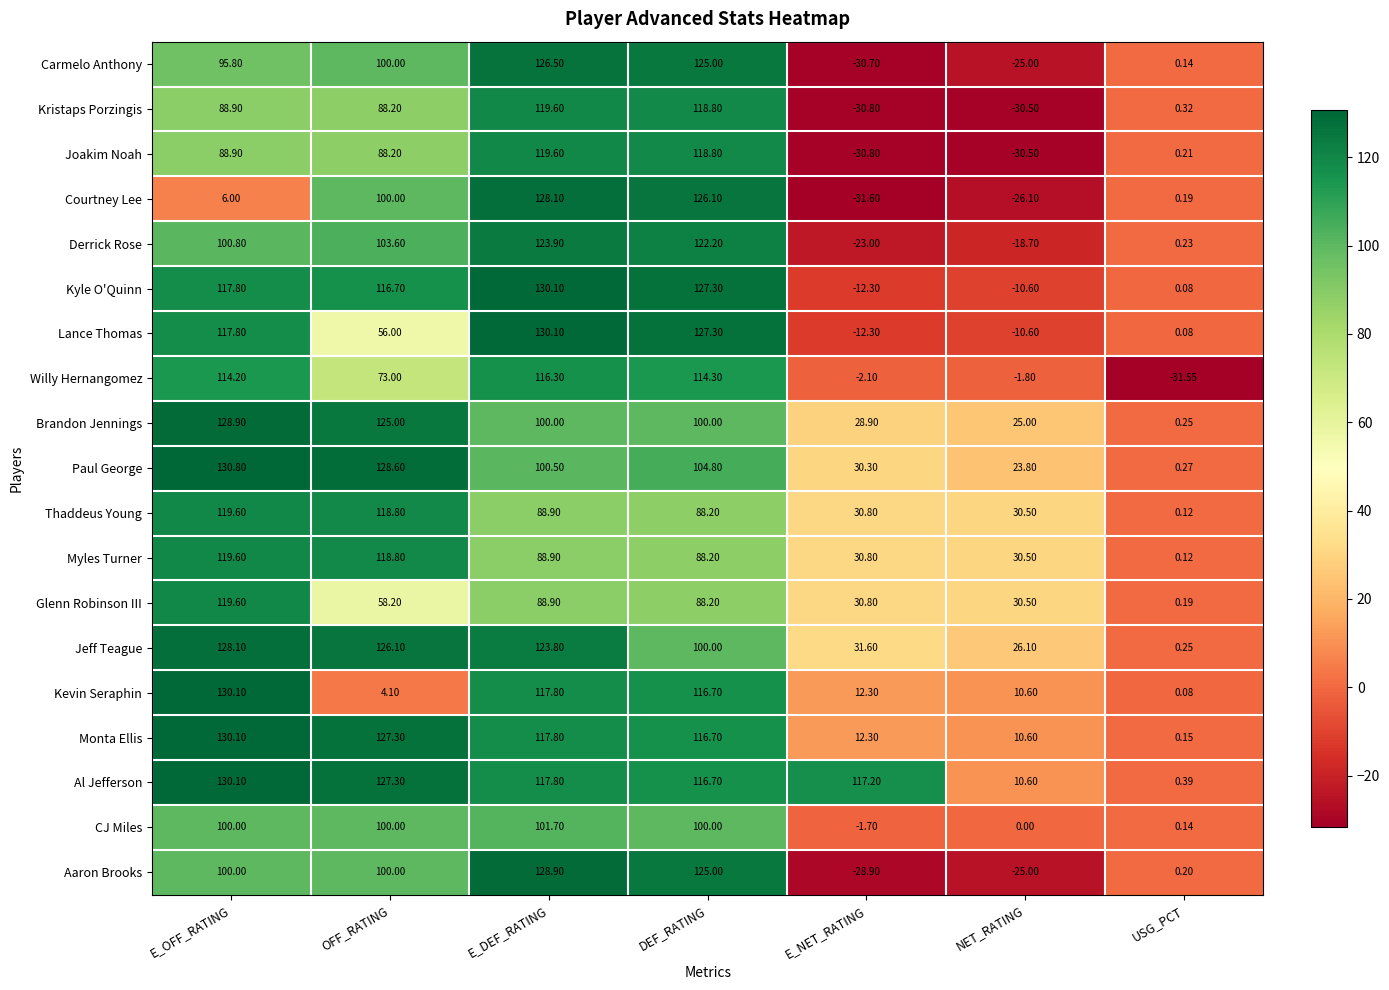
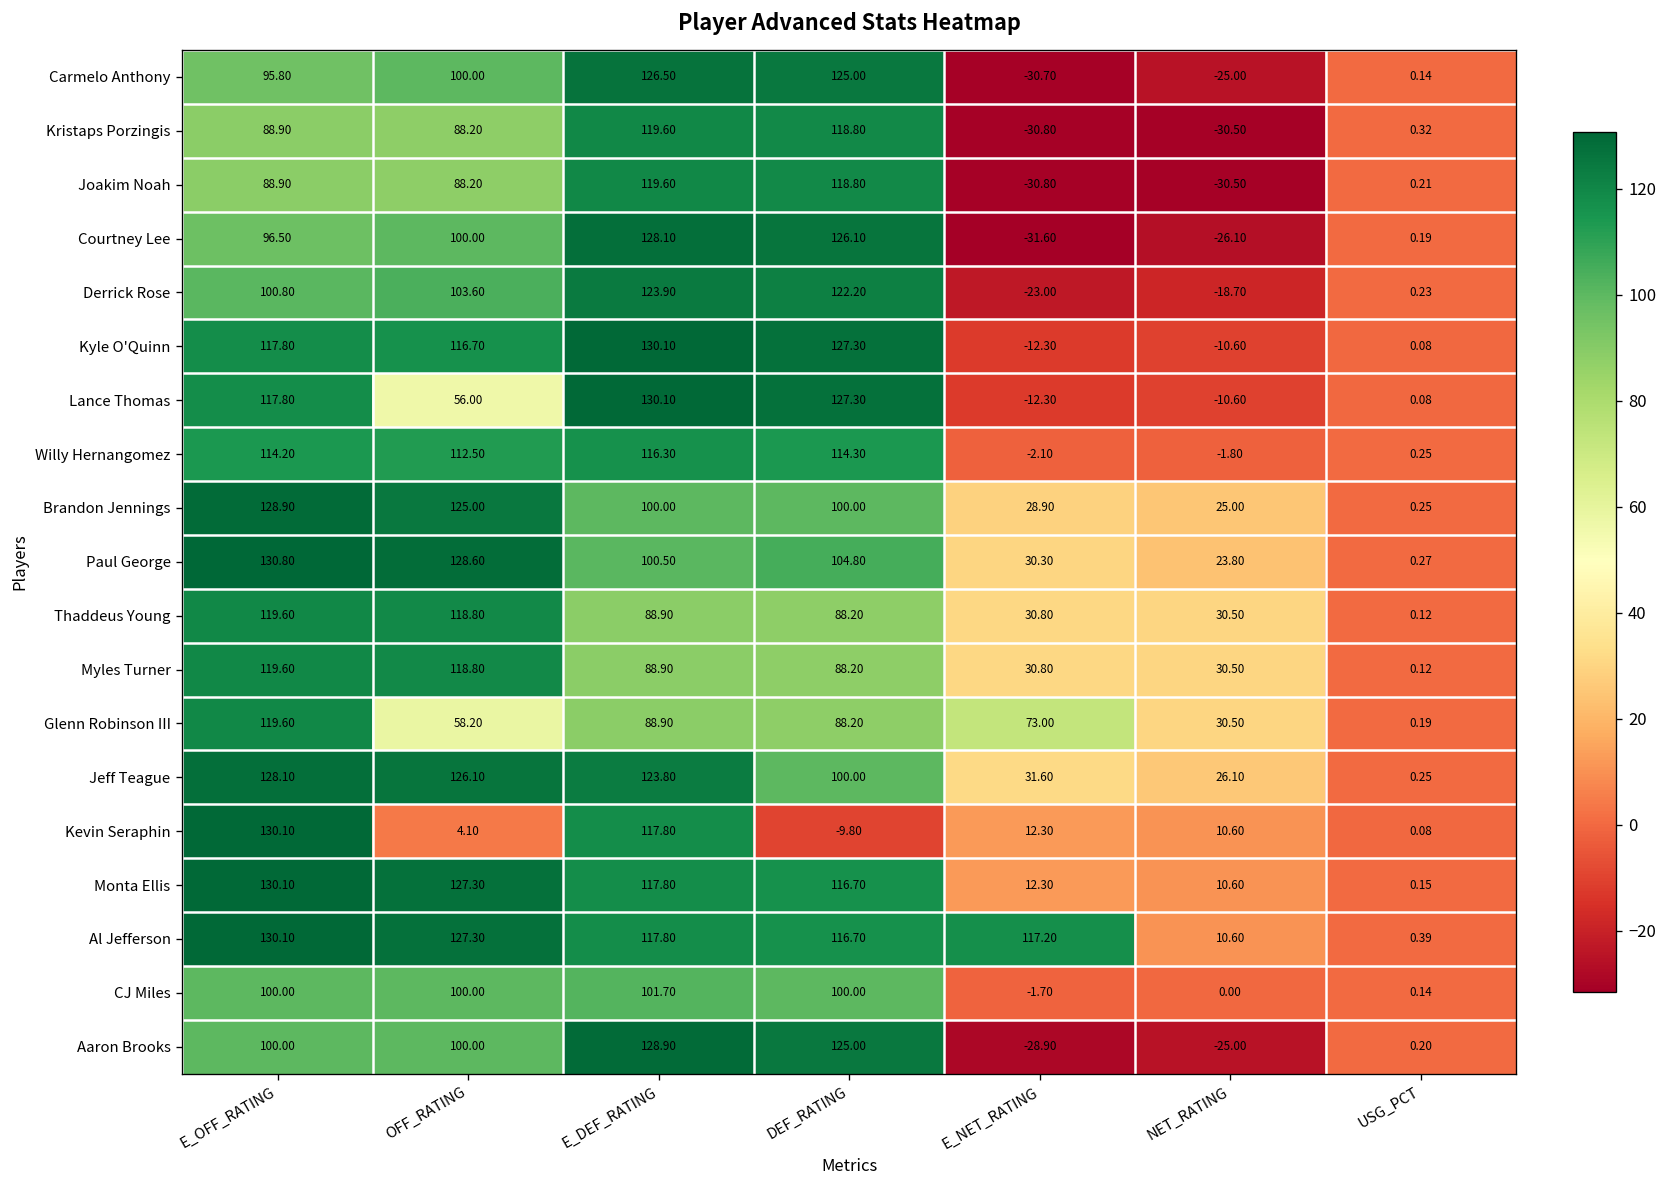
Courtney Lee, E_OFF_RATING: 6.00 -> 96.50
Willy Hernangomez, OFF_RATING: 73.00 -> 112.50
Willy Hernangomez, USG_PCT: -31.55 -> 0.25
Glenn Robinson III, E_NET_RATING: 30.80 -> 73.00
Kevin Seraphin, DEF_RATING: 116.70 -> -9.80
